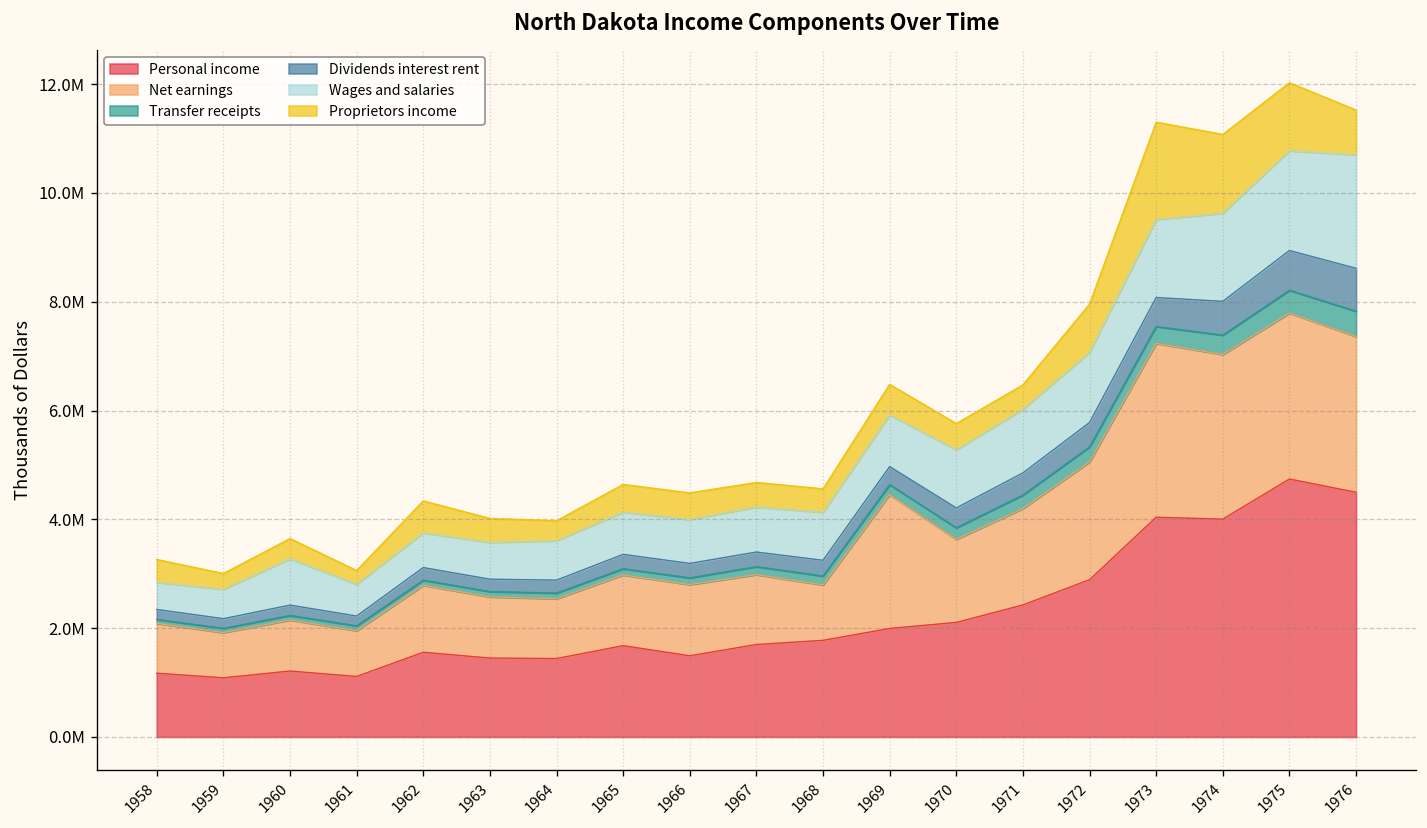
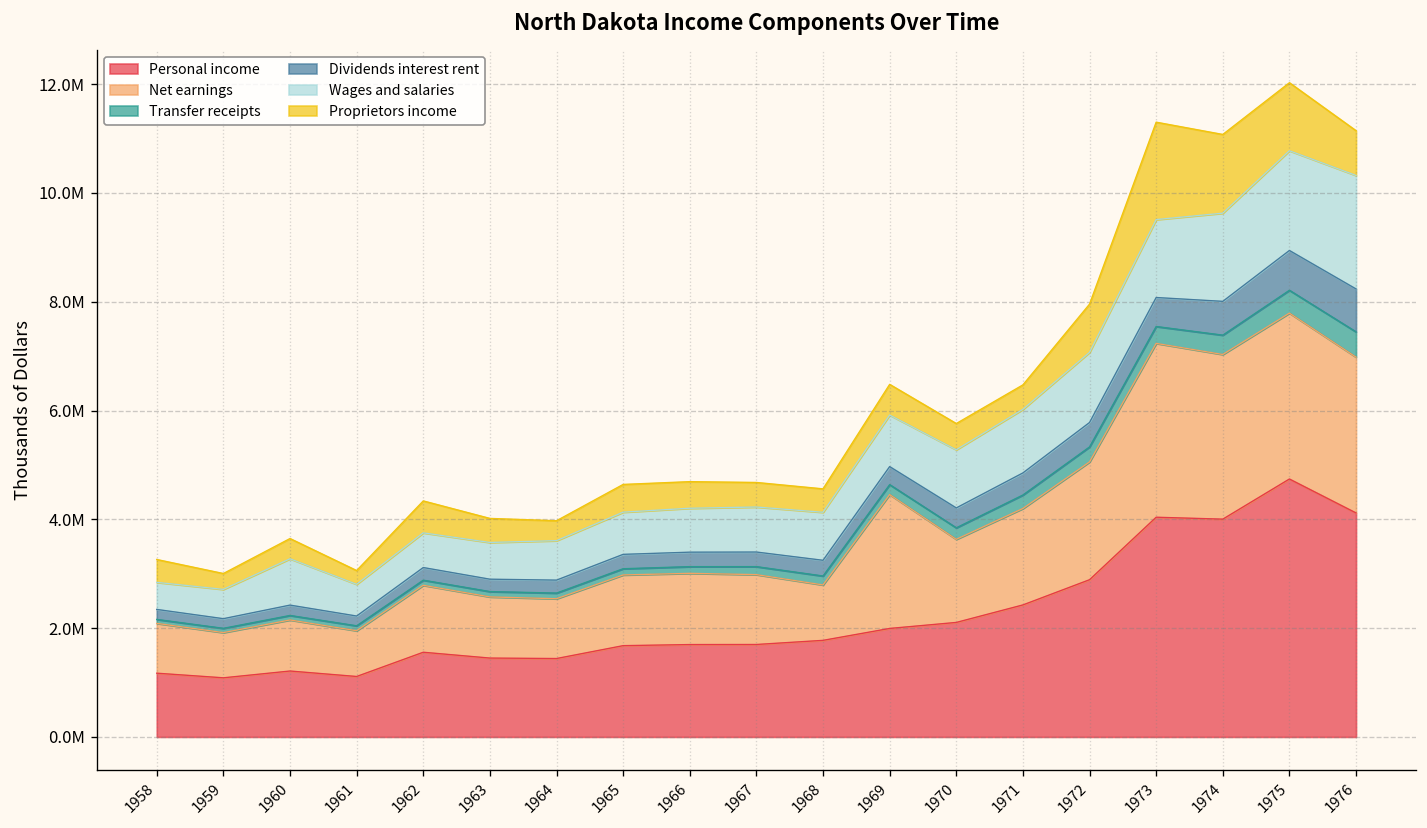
Personal income, 1966: 1500000 -> 1700000
Personal income, 1976: 4500000 -> 4100000
